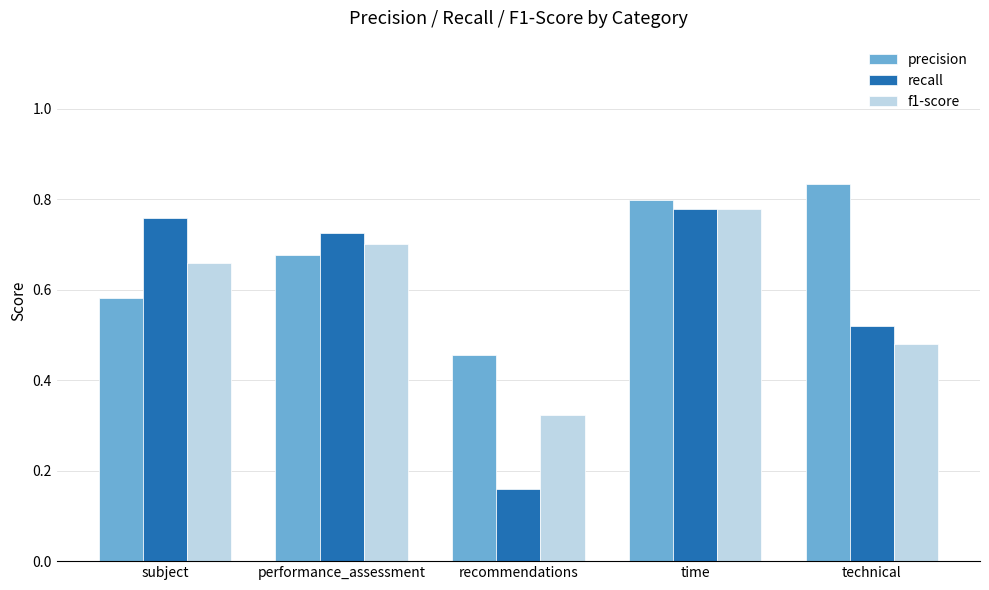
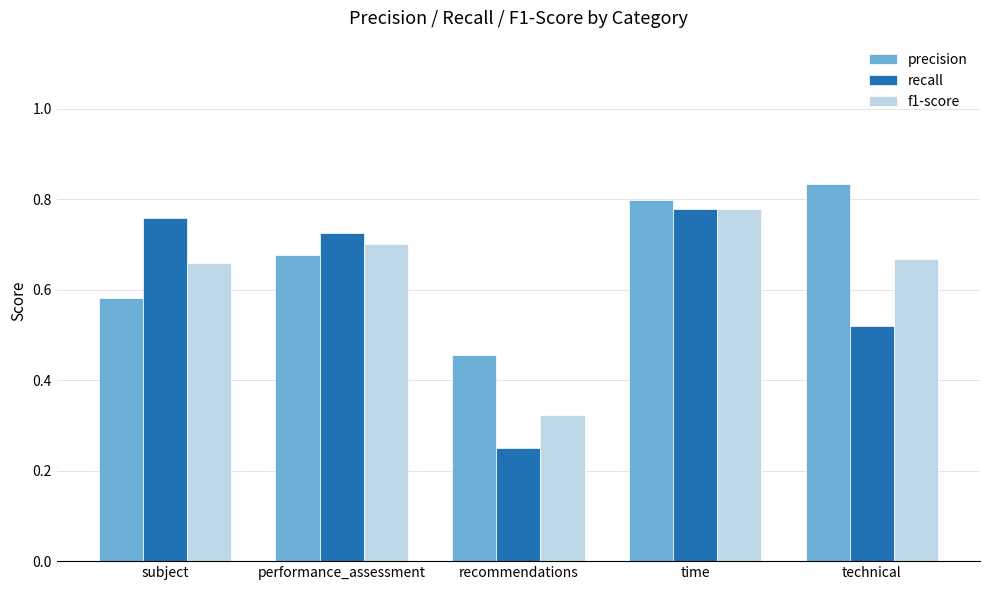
recall, recommendations: 0.16 -> 0.25
f1-score, technical: 0.48 -> 0.67
